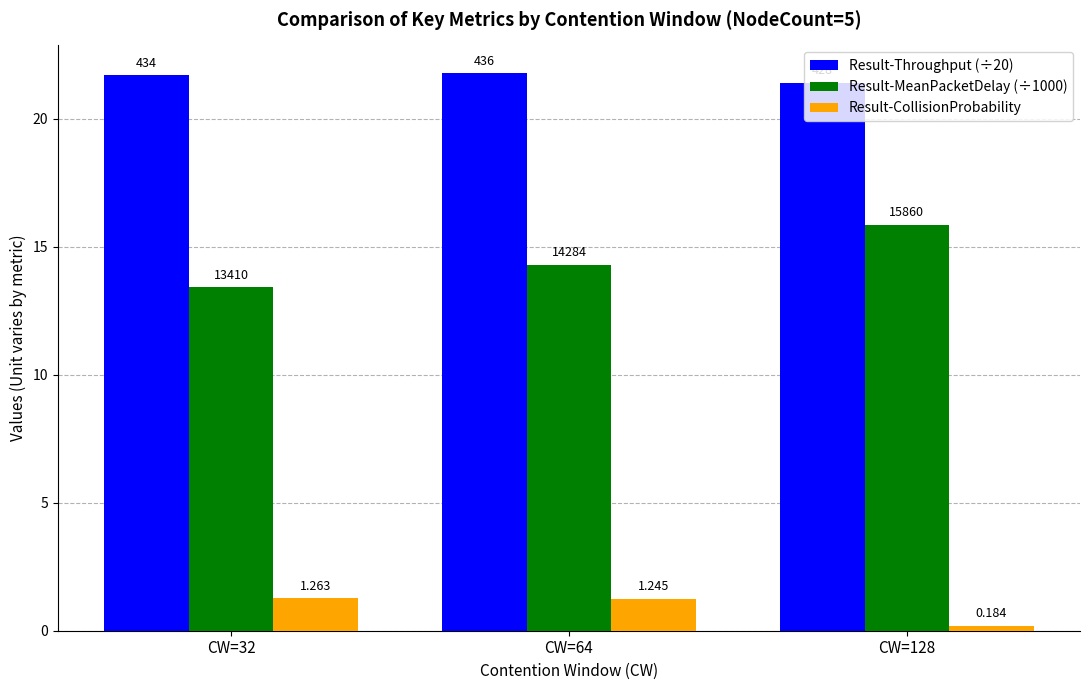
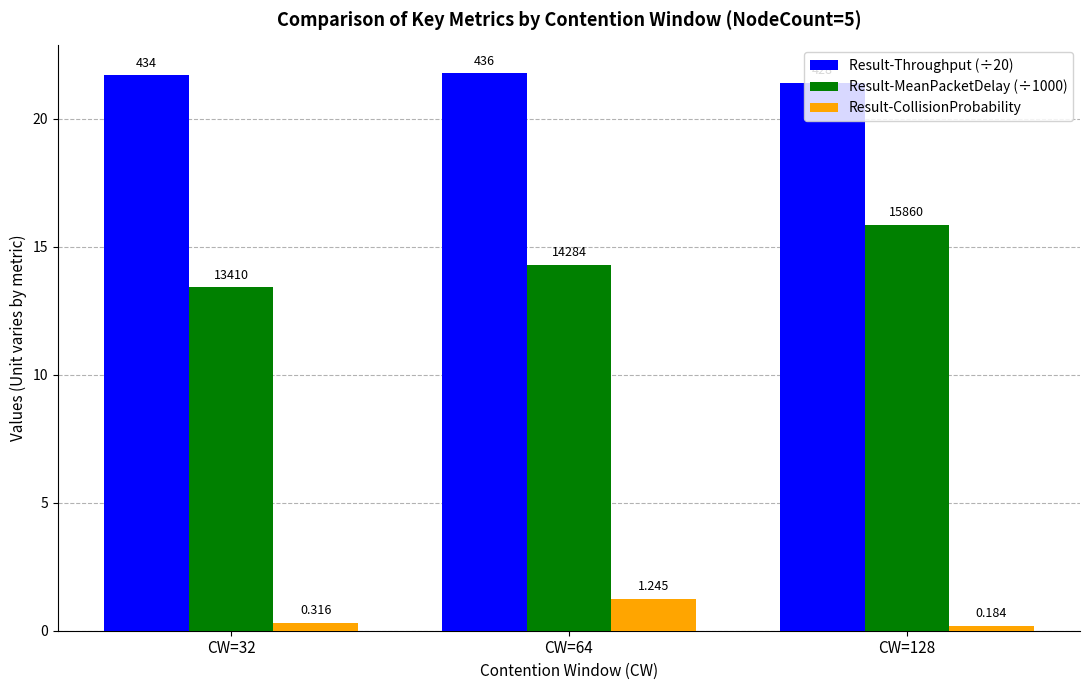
Result-CollisionProbability, CW=32: 1.263 -> 0.316
